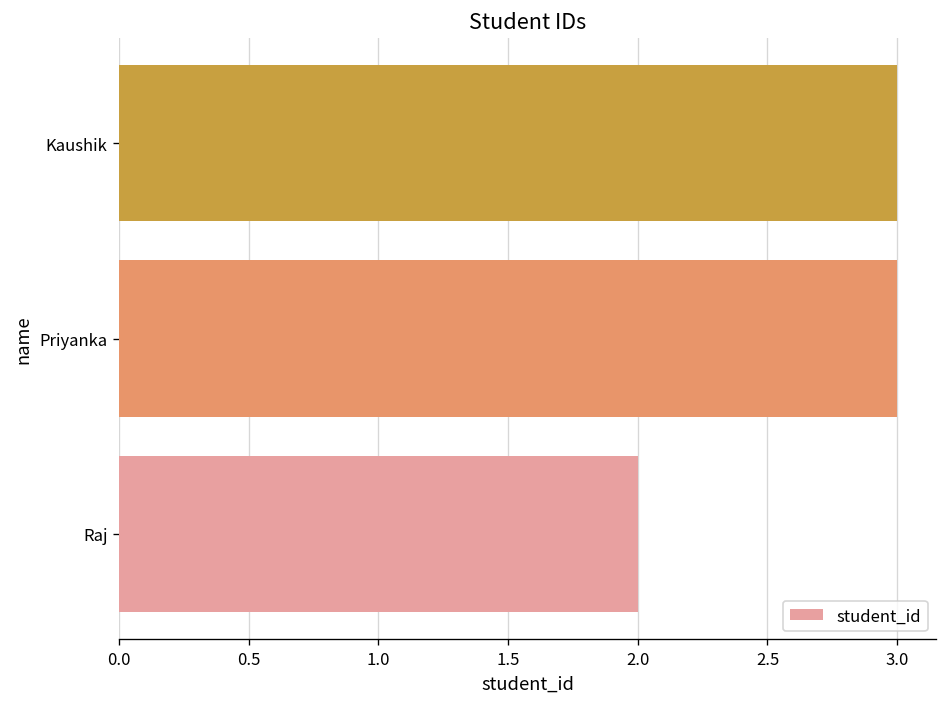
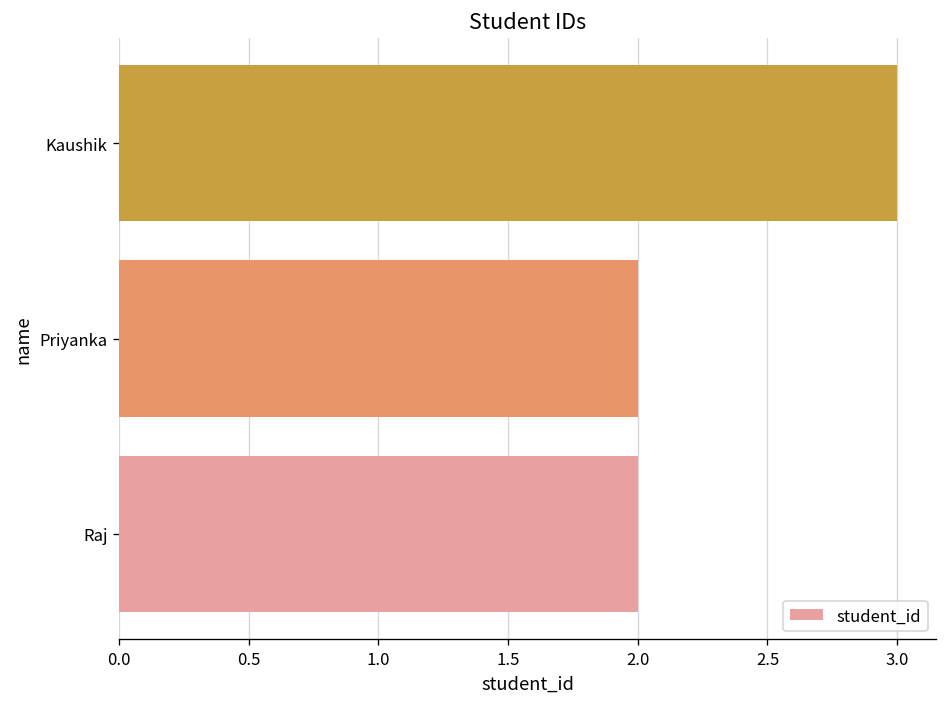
Priyanka: 3 -> 2
